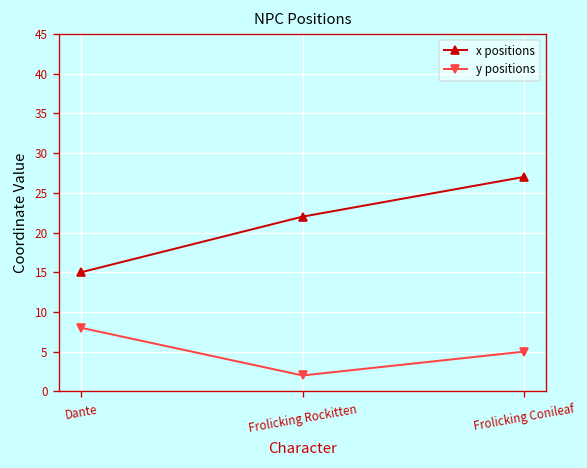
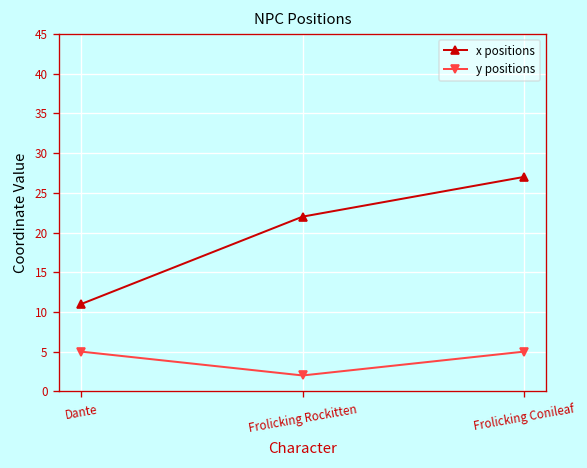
x positions, Dante: 15 -> 11
y positions, Dante: 8 -> 5
